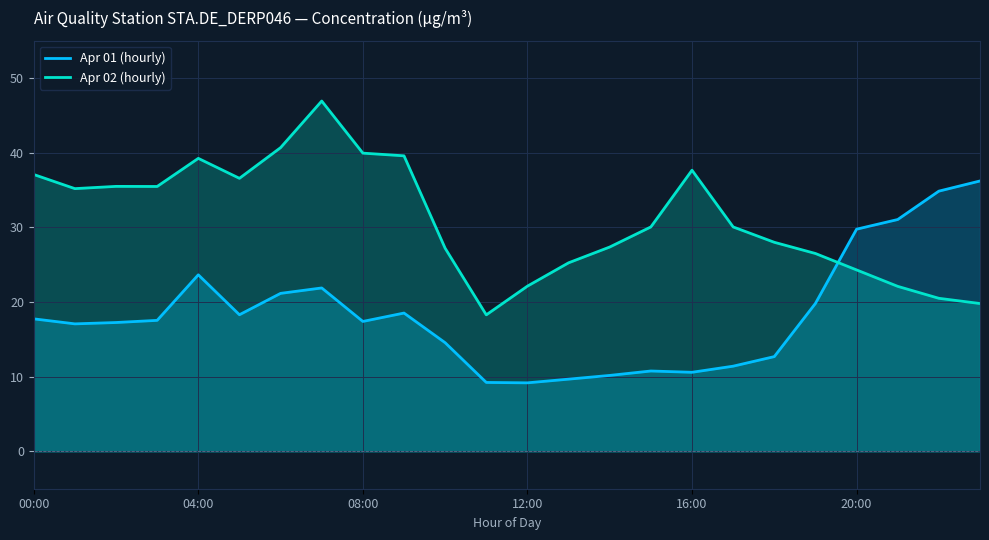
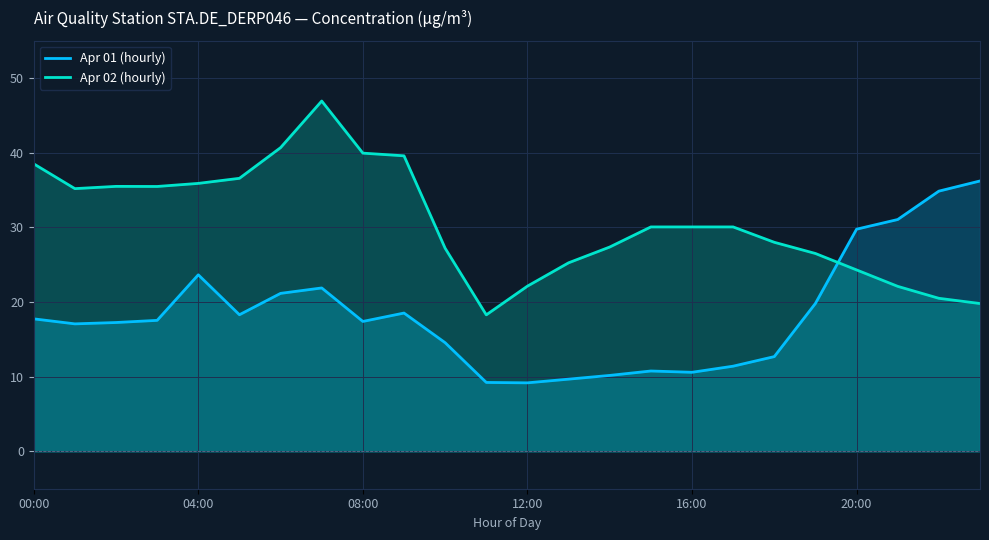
Apr 02 (hourly), 00:00: 37 -> 39
Apr 02 (hourly), 04:00: 39 -> 36
Apr 02 (hourly), 16:00: 38 -> 30
